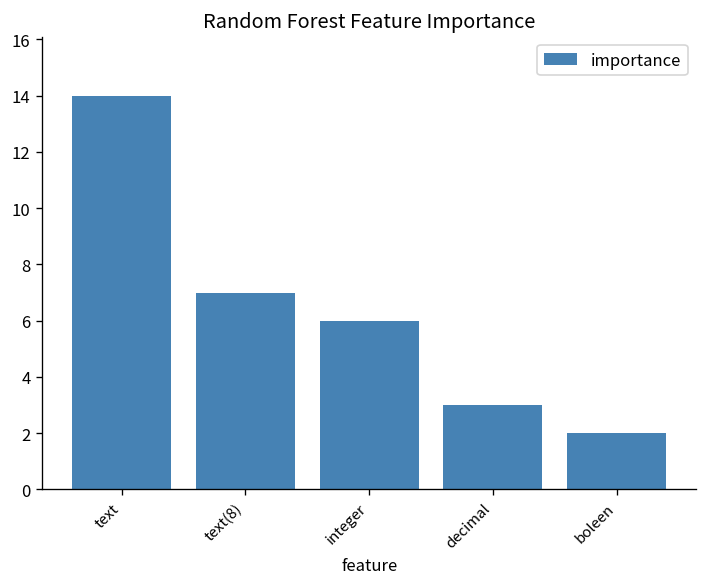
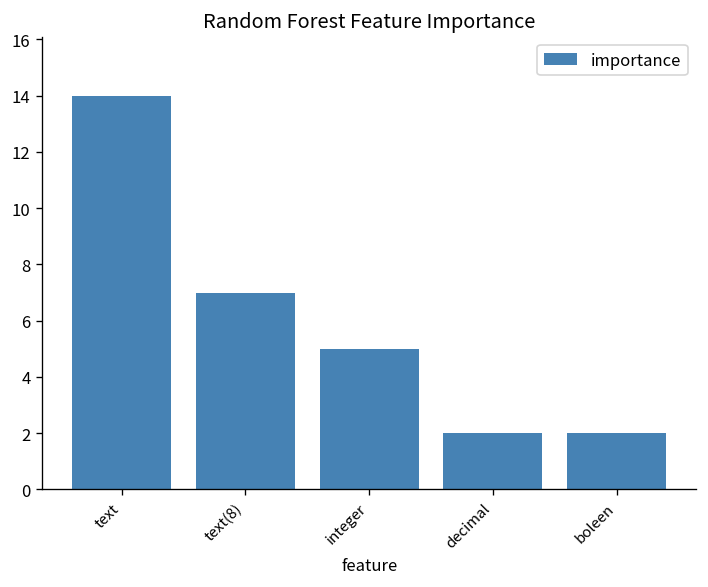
integer: 6 -> 5
decimal: 3 -> 2
